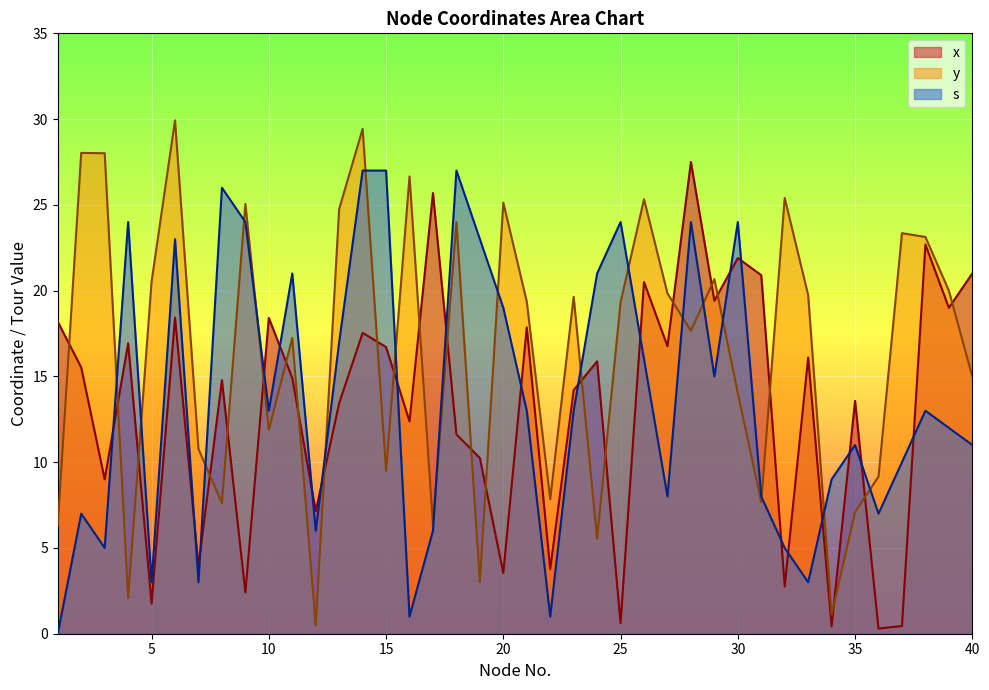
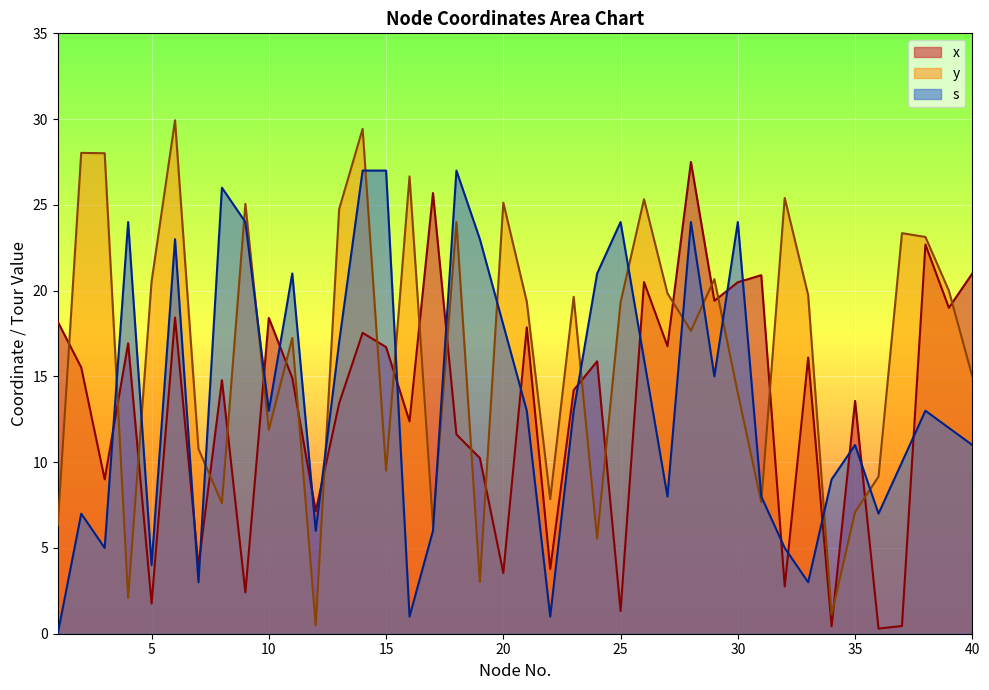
s, 5: 3 -> 4
s, 20: 19 -> 18
x, 25: 0.6 -> 1.3
x, 30: 21.9 -> 20.5
